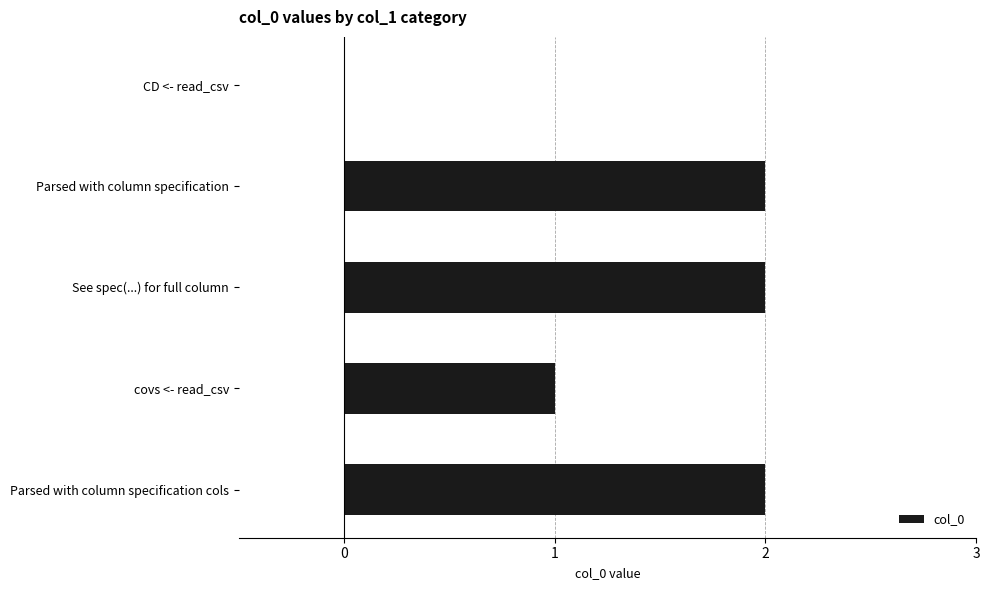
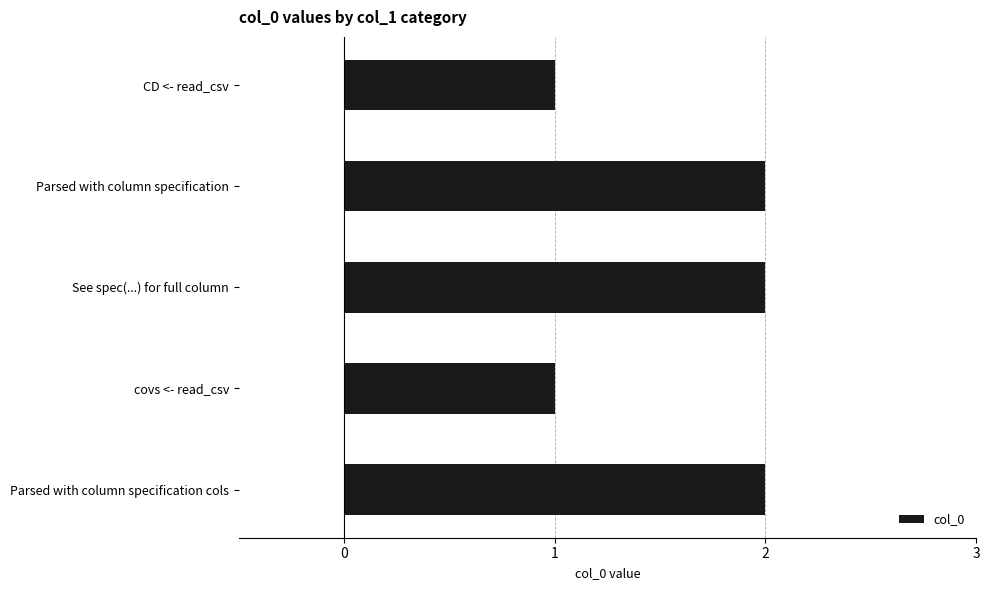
CD <- read_csv: 0 -> 1
